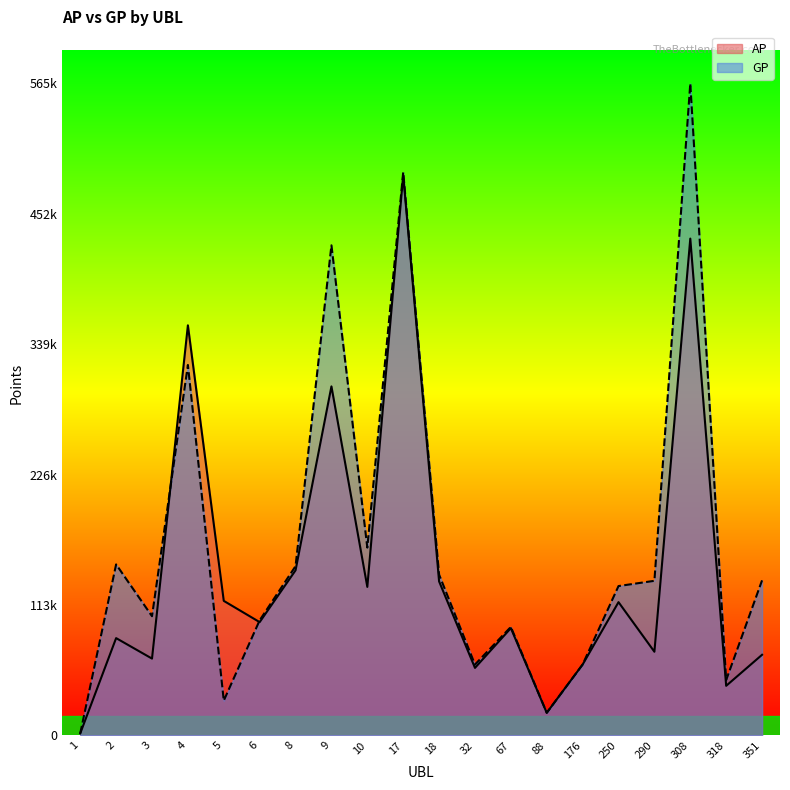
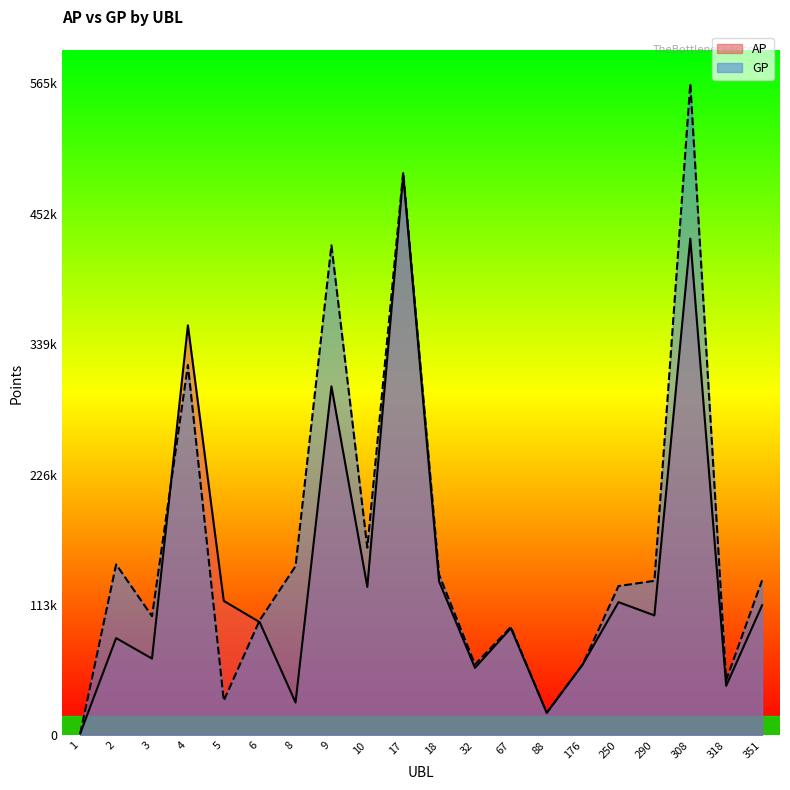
AP, 8: 143000 -> 29000
AP, 290: 73000 -> 104000
AP, 351: 70000 -> 113000
